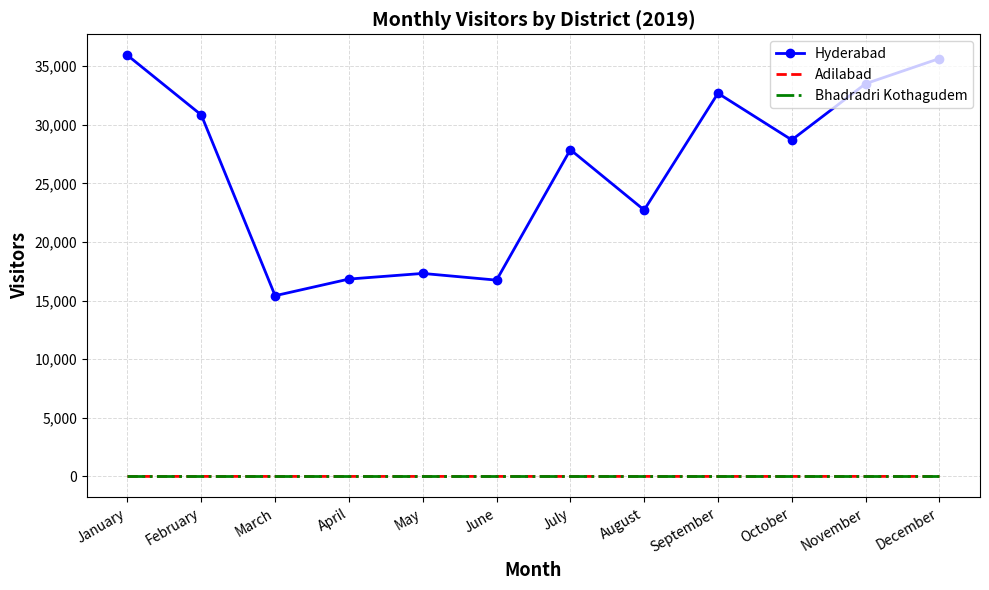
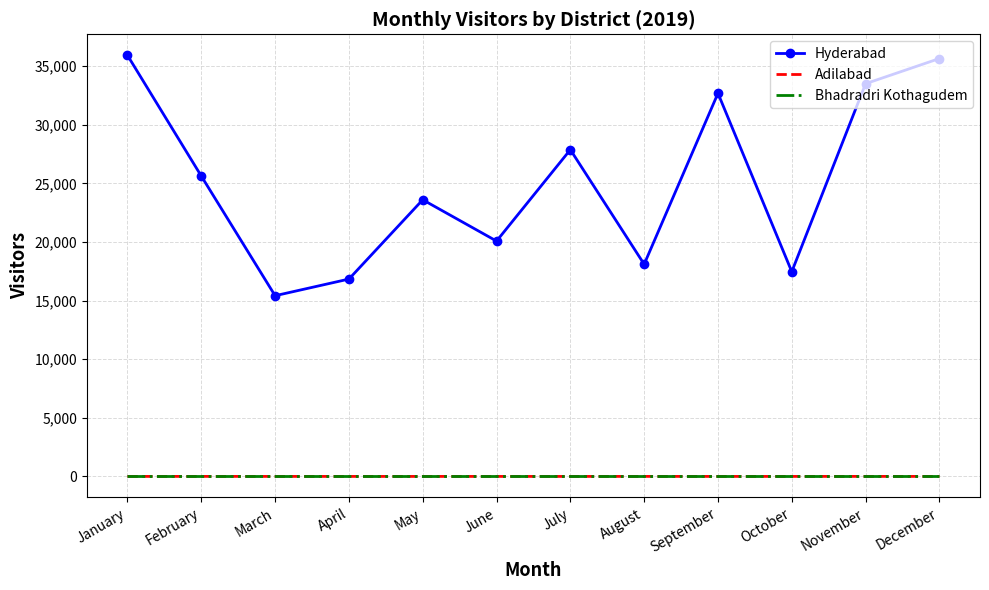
Hyderabad, February: 30,800 -> 25,600
Hyderabad, May: 17,300 -> 23,600
Hyderabad, June: 16,700 -> 20,100
Hyderabad, August: 22,700 -> 18,100
Hyderabad, October: 28,700 -> 17,500
